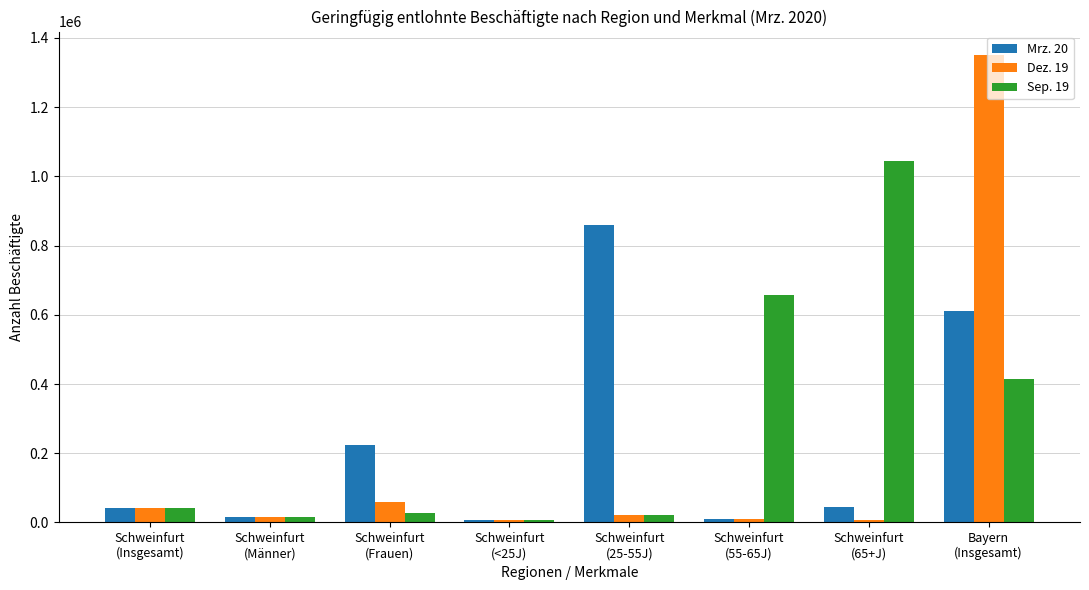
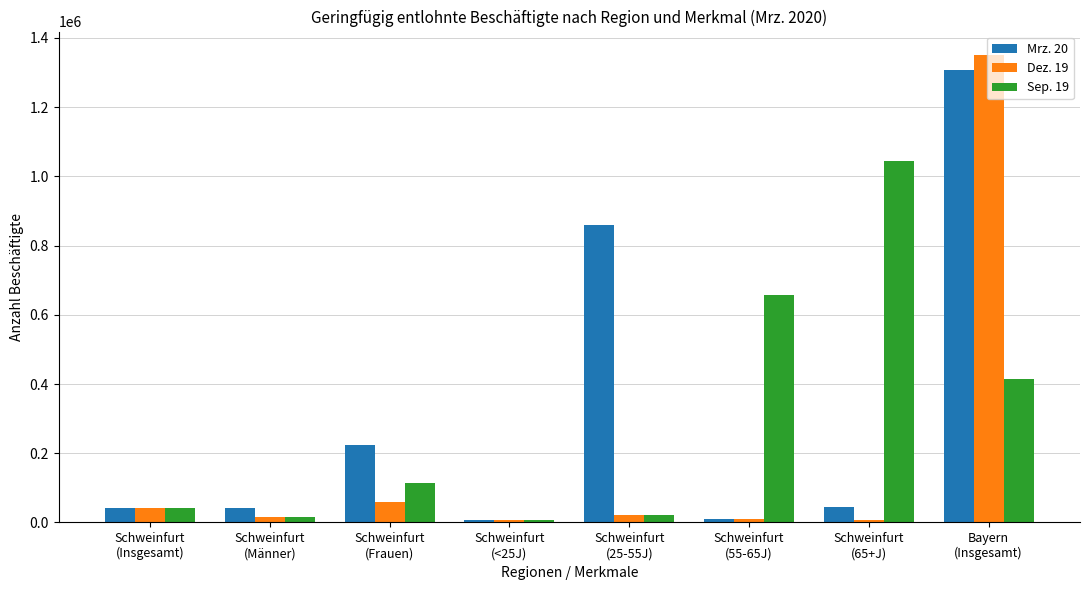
Mrz. 20, Schweinfurt (Männer): 20000 -> 40000
Sep. 19, Schweinfurt (Frauen): 30000 -> 110000
Mrz. 20, Bayern (Insgesamt): 610000 -> 1310000
